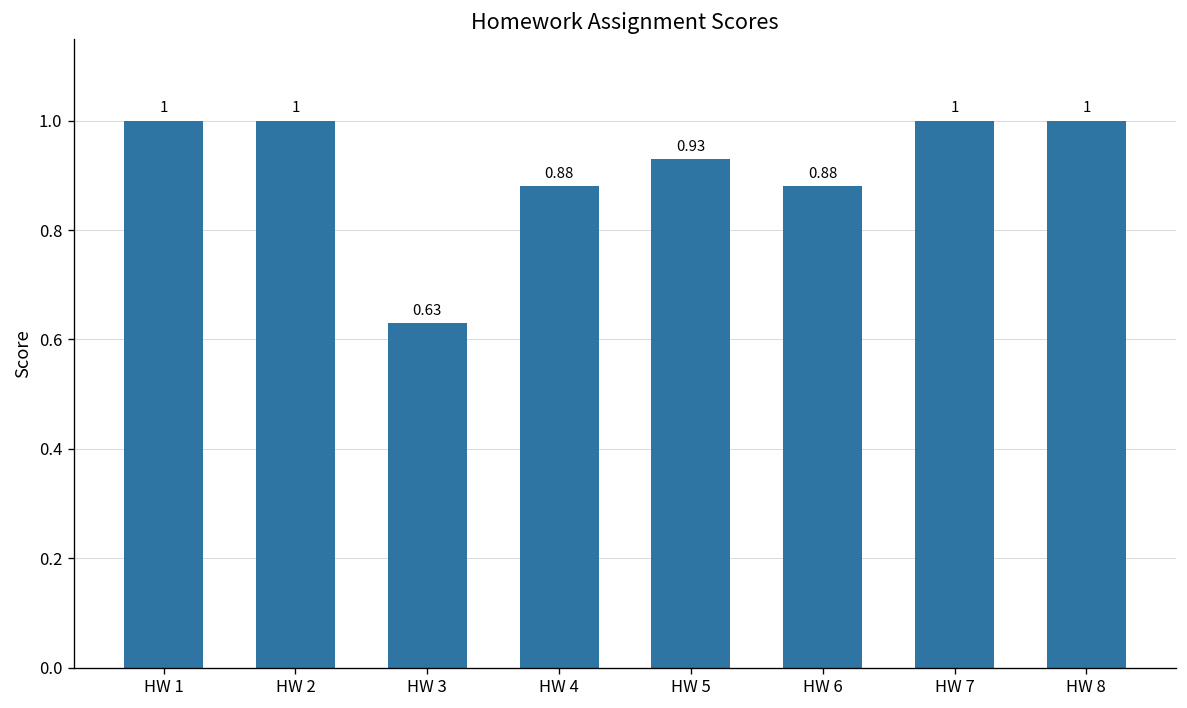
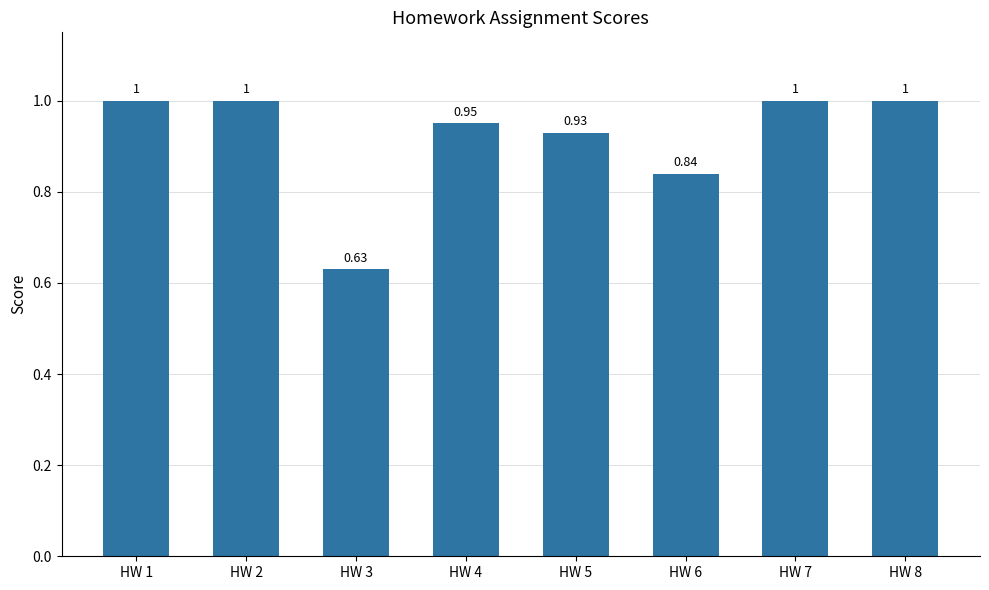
HW 4: 0.88 -> 0.95
HW 6: 0.88 -> 0.84
